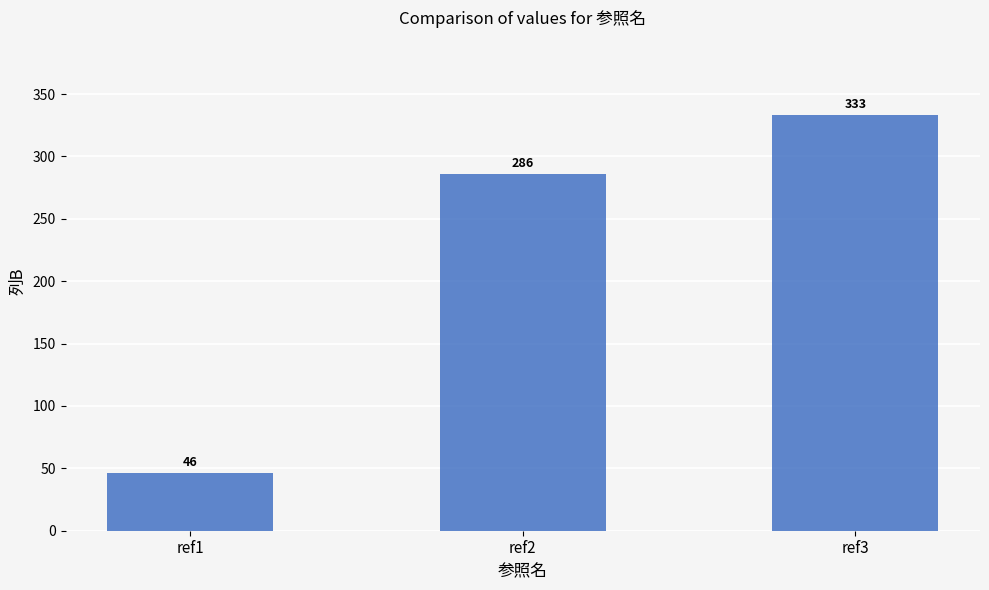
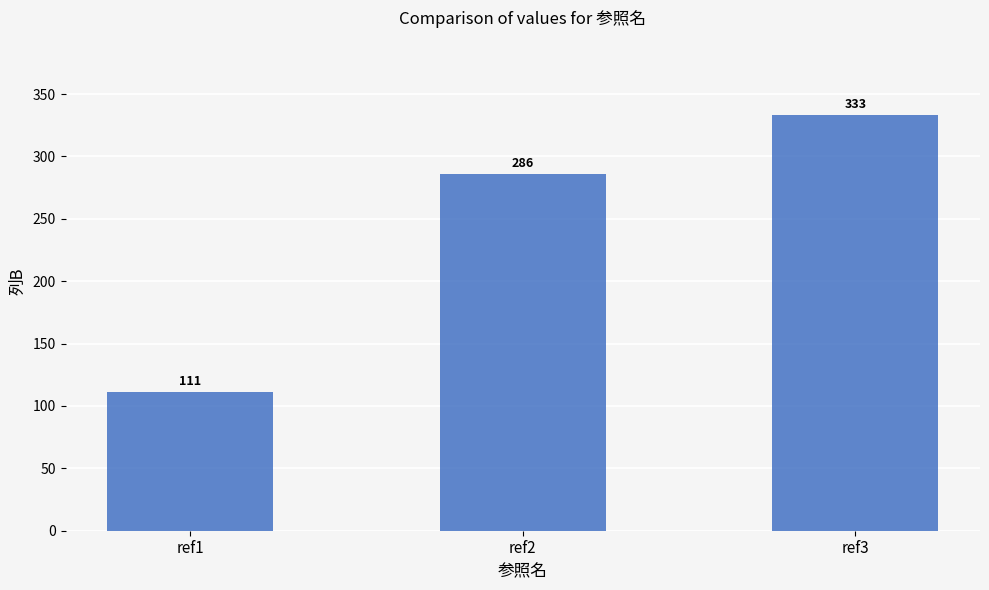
ref1: 46 -> 111
